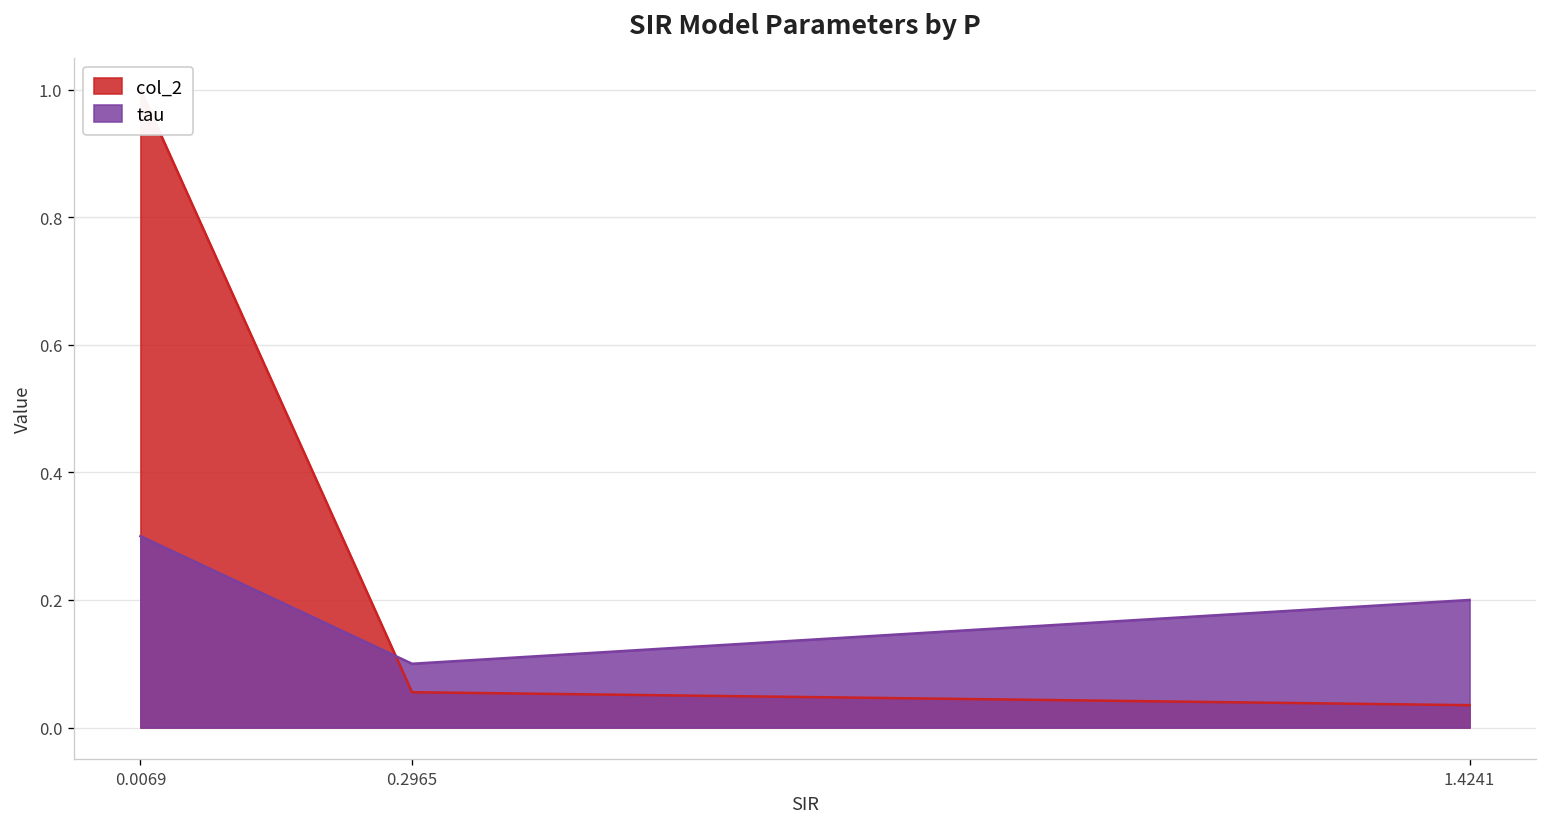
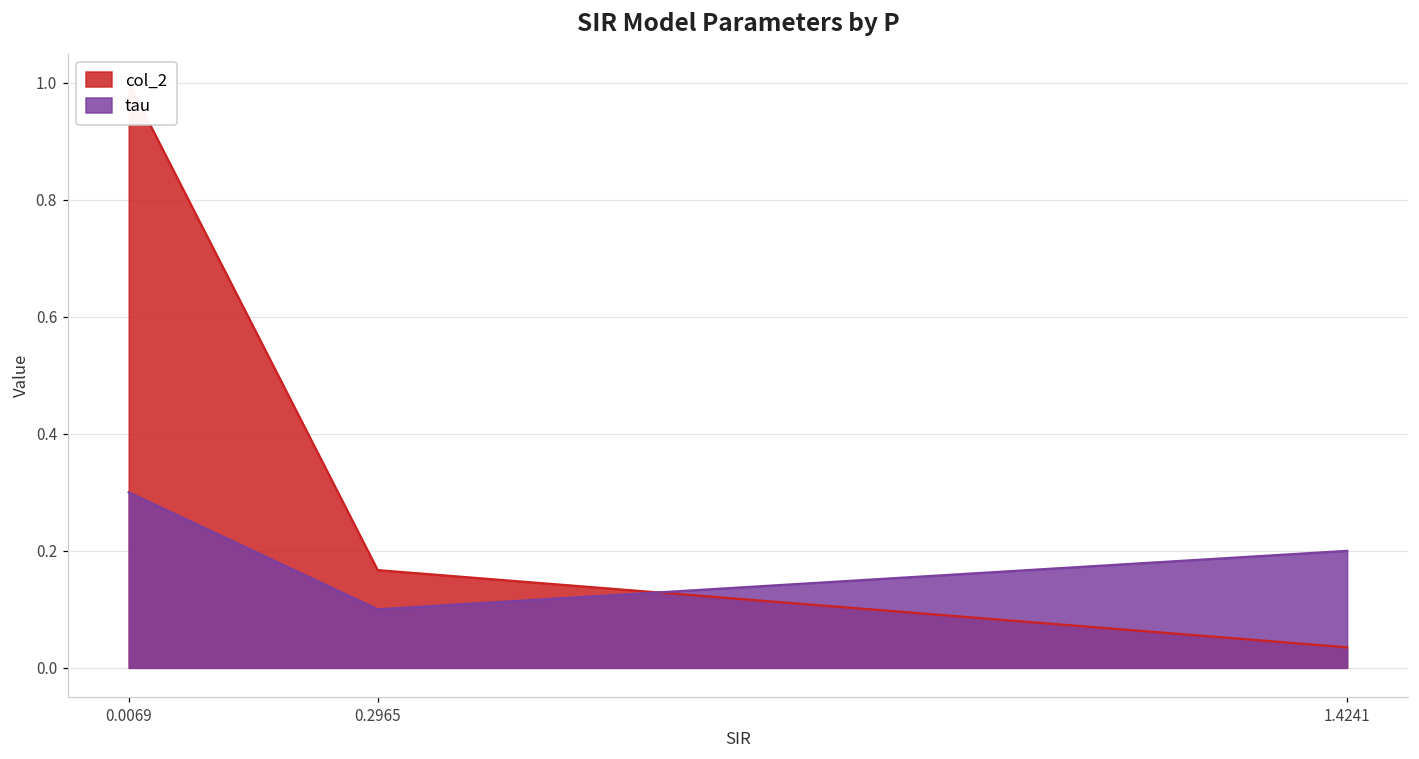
col_2, 0.2965: 0.06 -> 0.17
